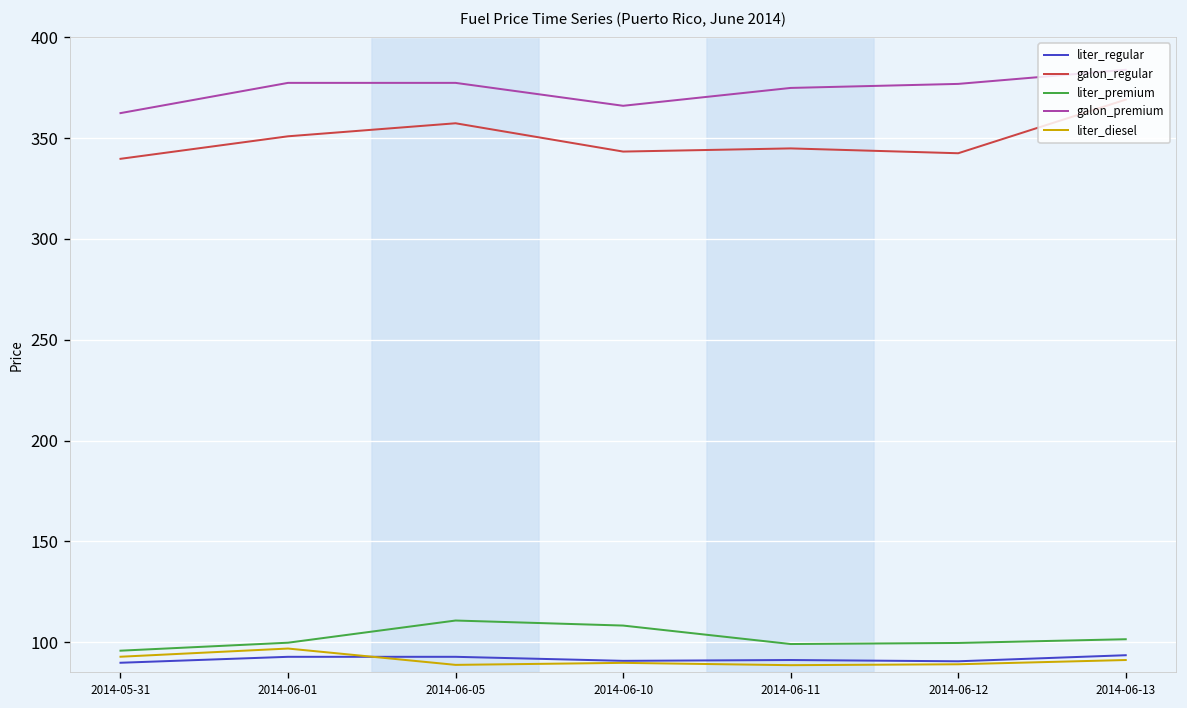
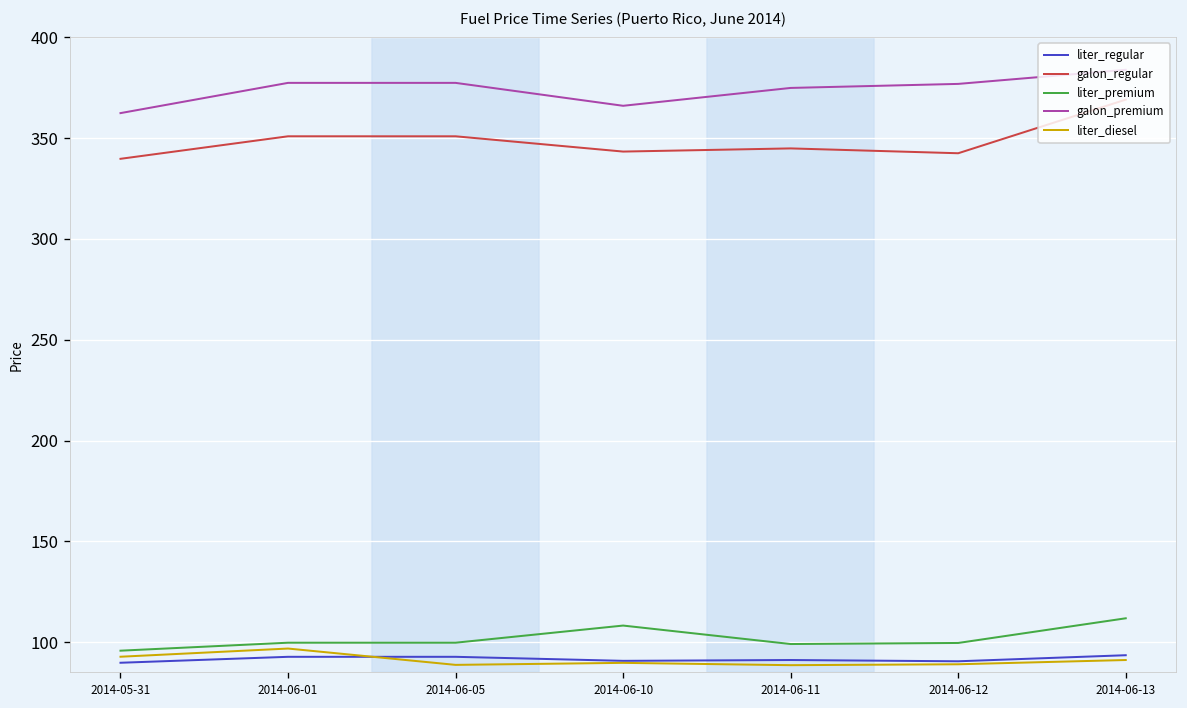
galon_regular, 2014-06-05: 357 -> 351
liter_premium, 2014-06-05: 111 -> 100
liter_premium, 2014-06-13: 101 -> 112
